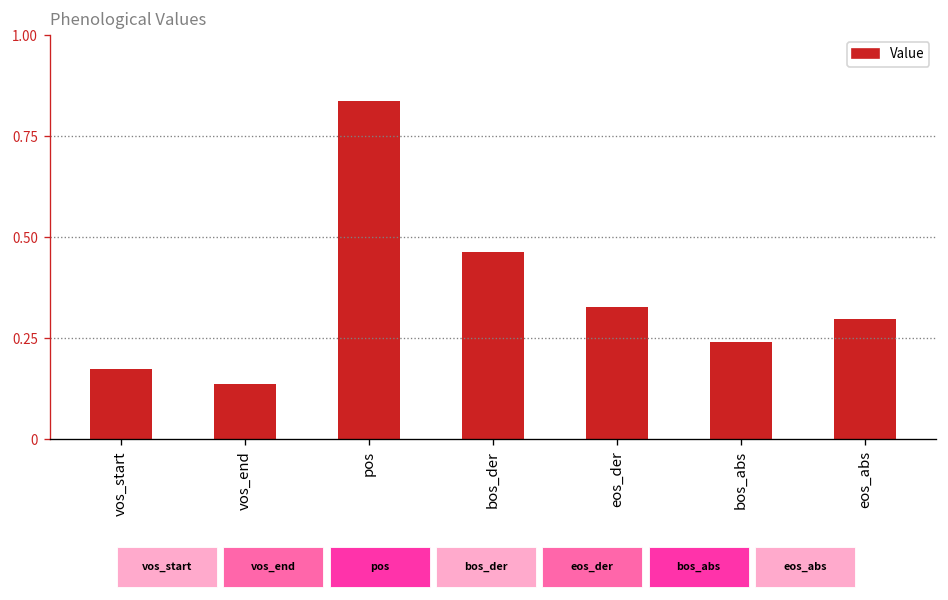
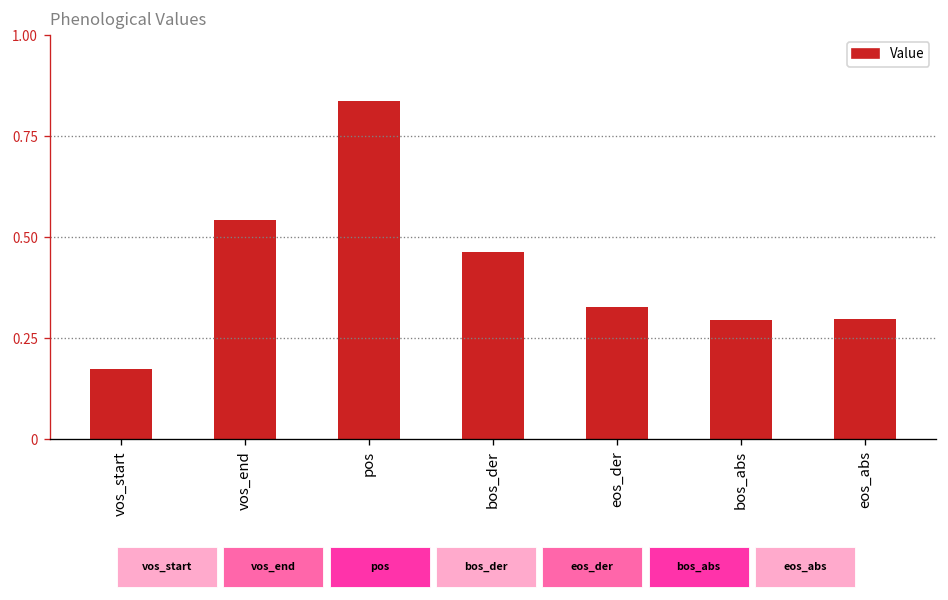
vos_end: 0.14 -> 0.54
bos_abs: 0.24 -> 0.30
